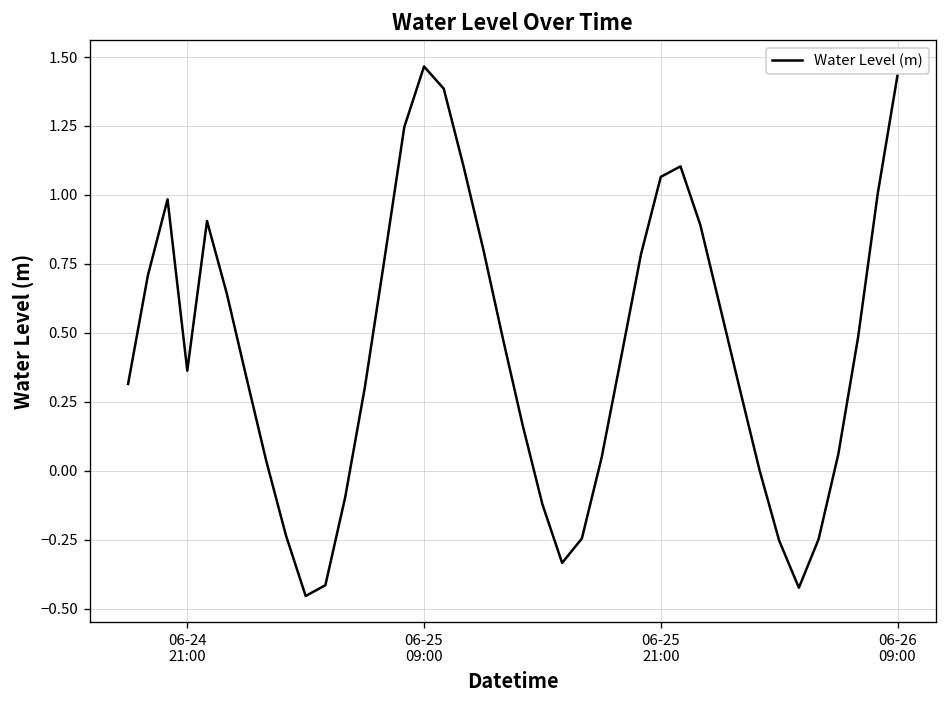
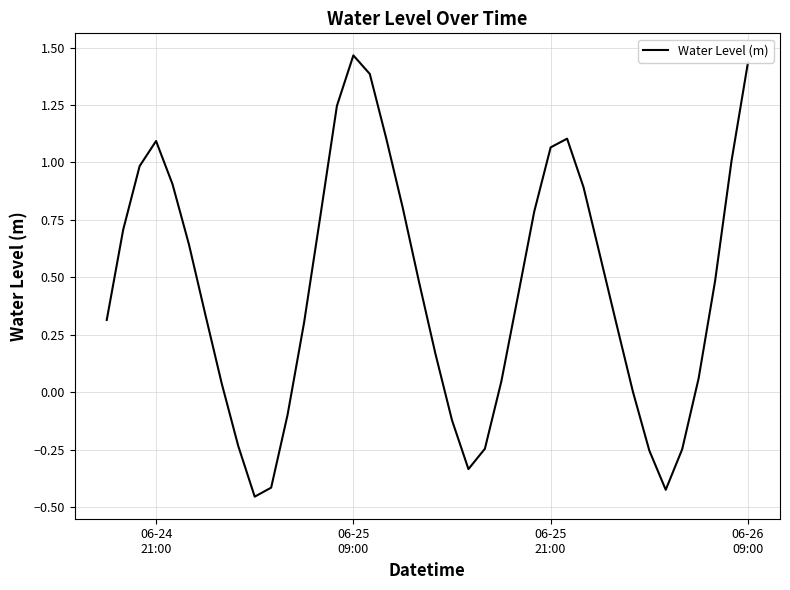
06-24 21:00: 0.36 -> 1.09
